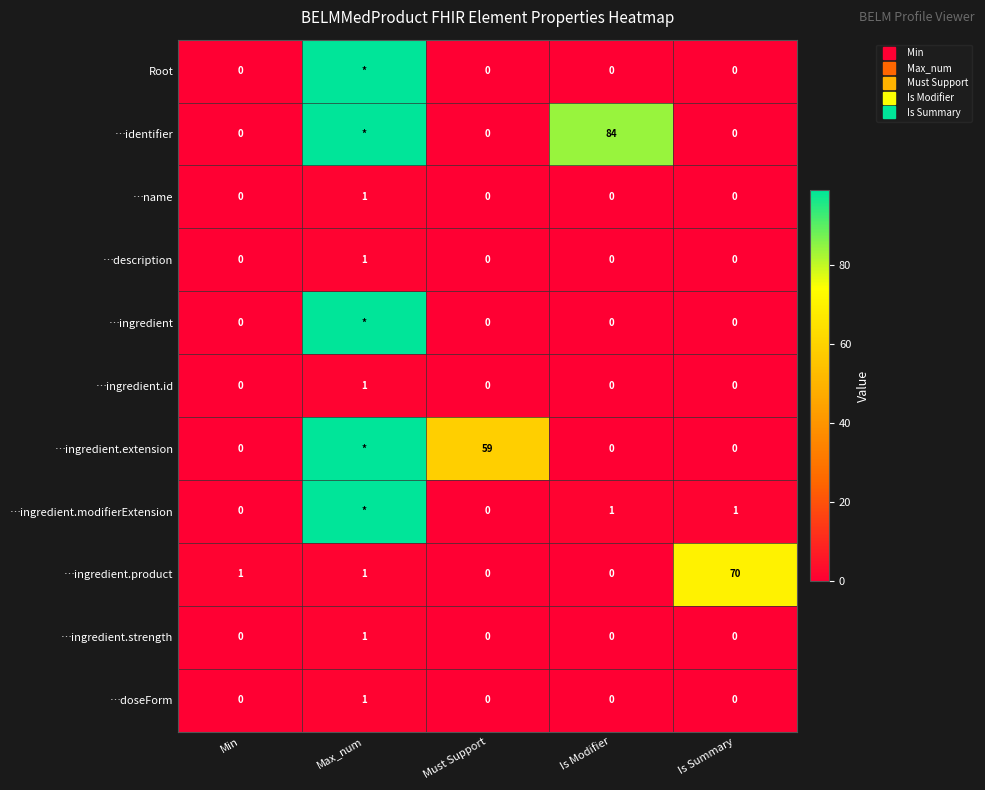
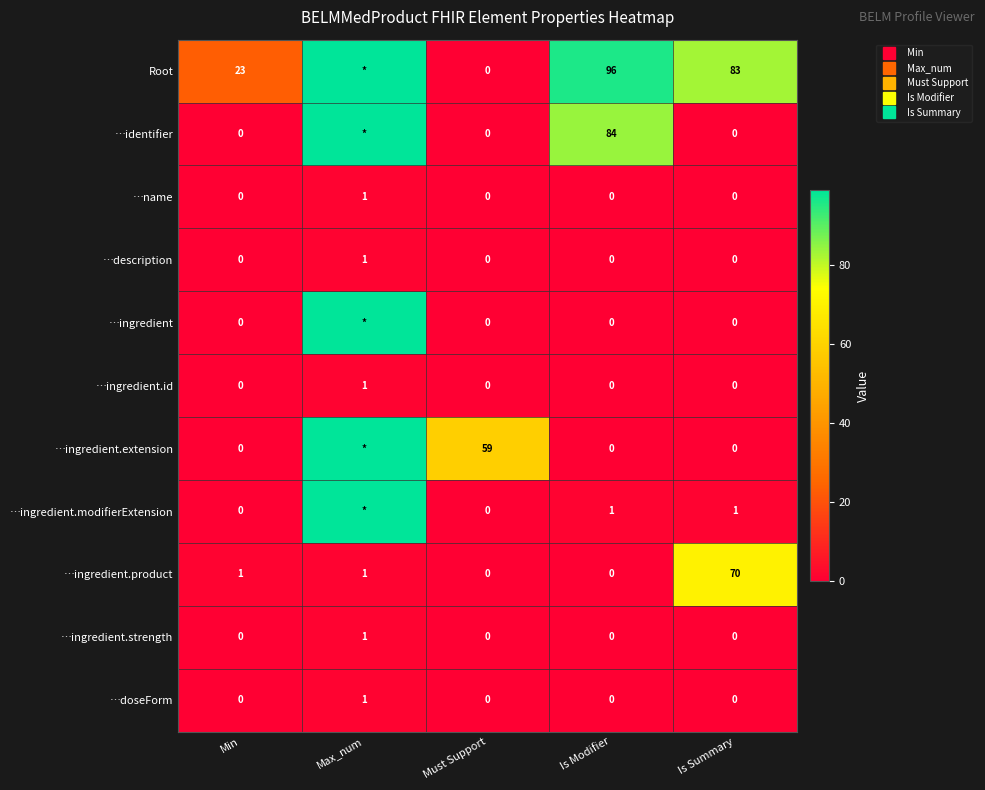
Root, Min: 0 -> 23
Root, Is Modifier: 0 -> 96
Root, Is Summary: 0 -> 83
